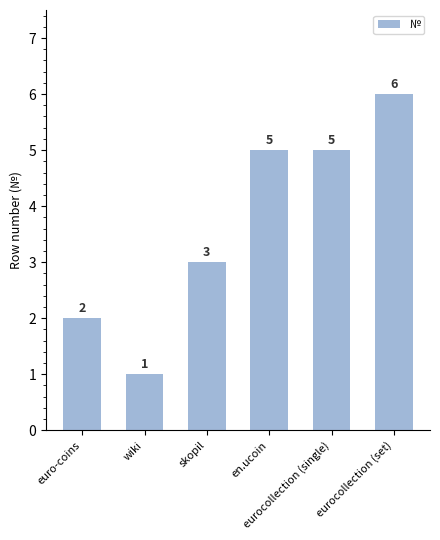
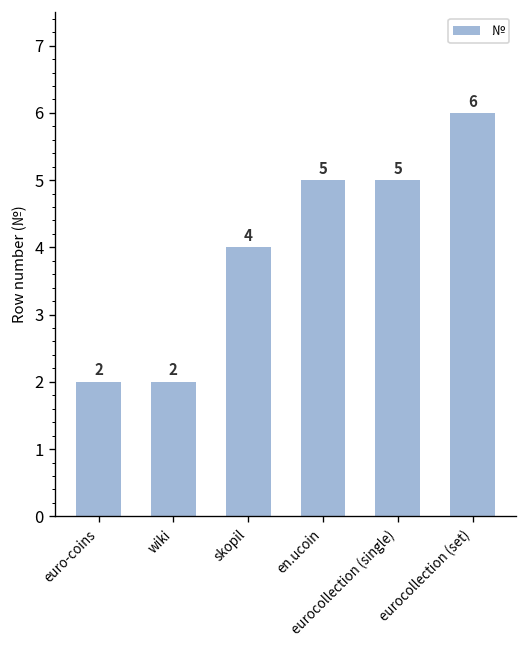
wiki: 1 -> 2
skopil: 3 -> 4
